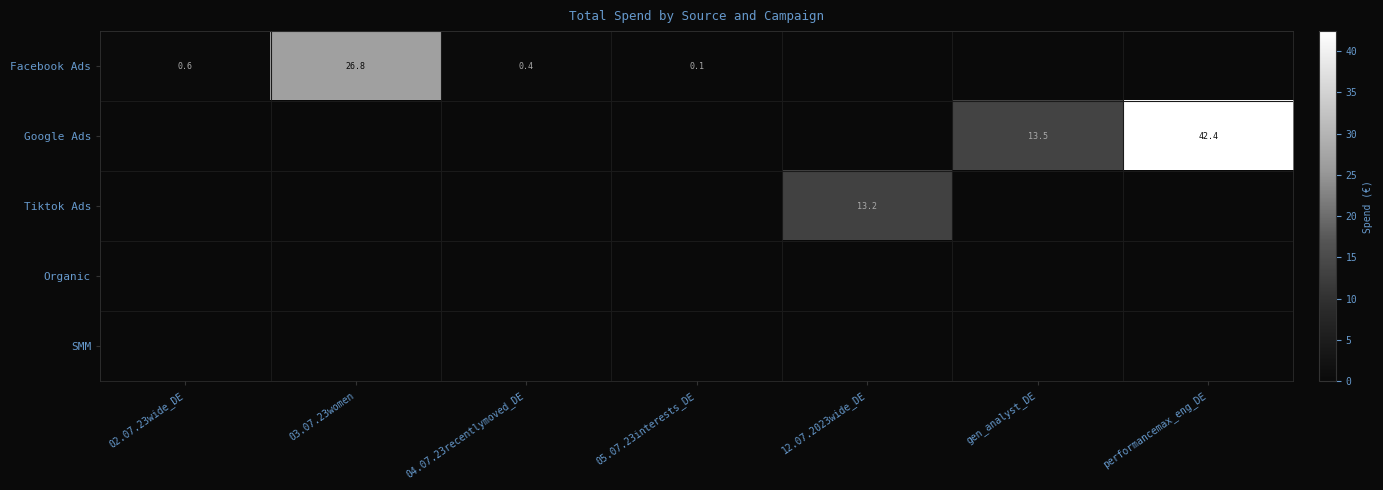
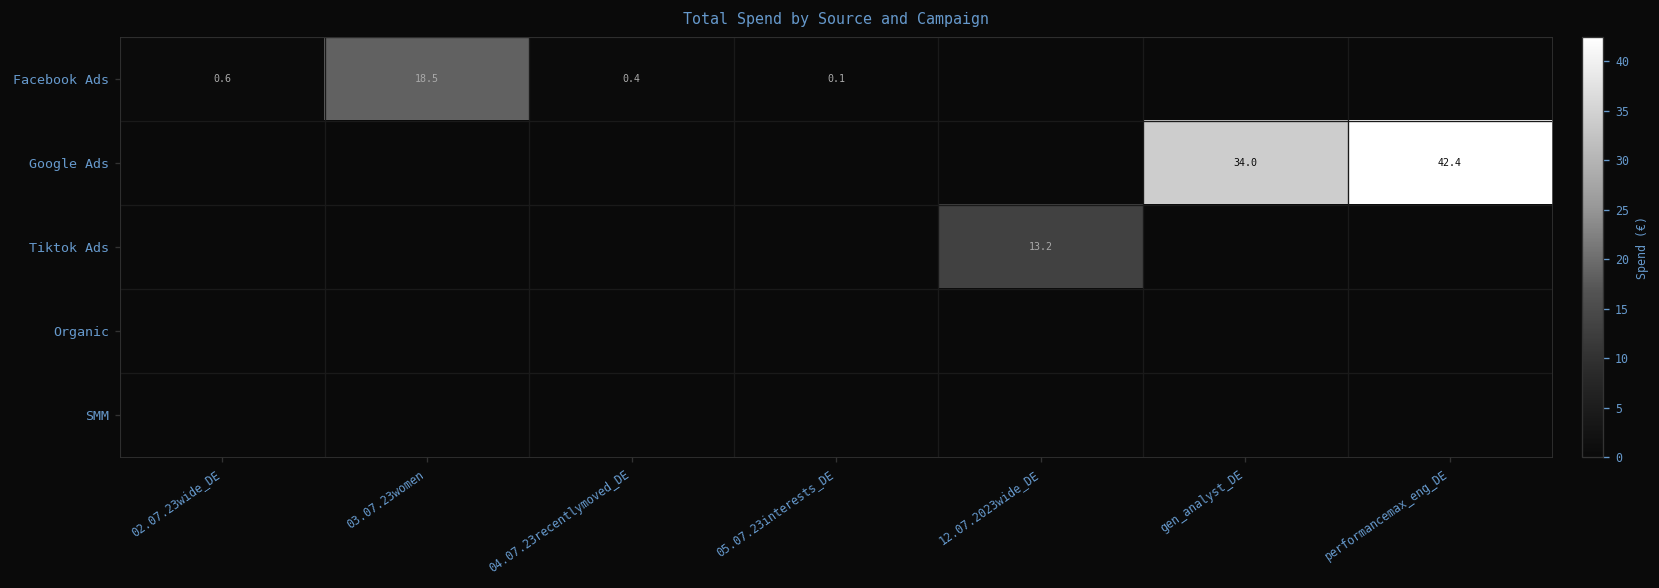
Facebook Ads, 03.07.23women: 26.8 -> 18.5
Google Ads, gen_analyst_DE: 13.5 -> 34.0
